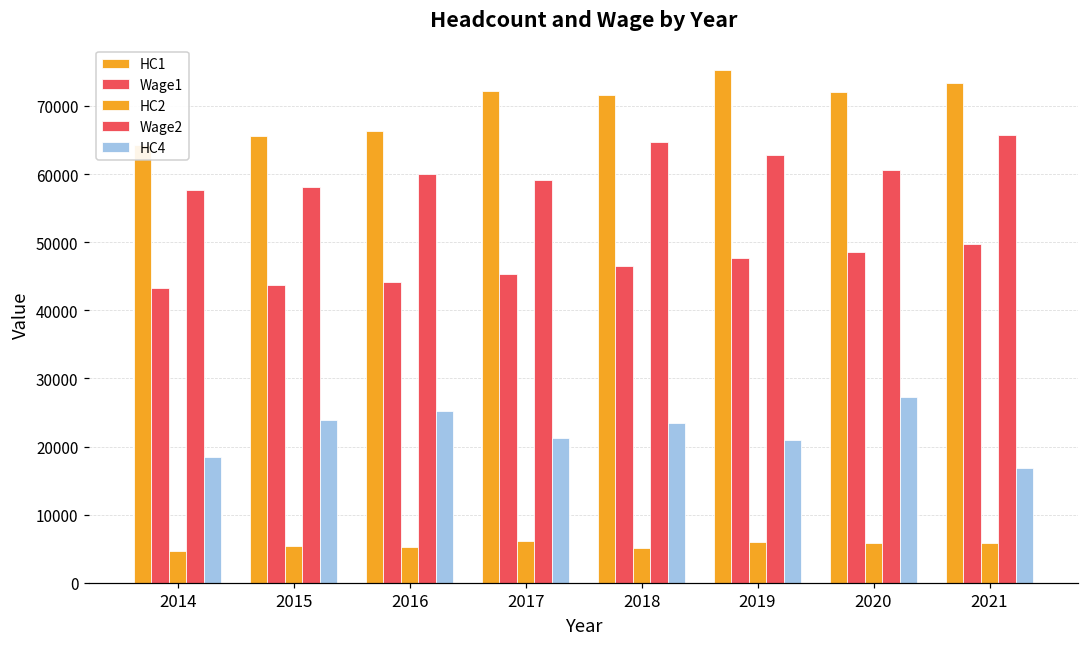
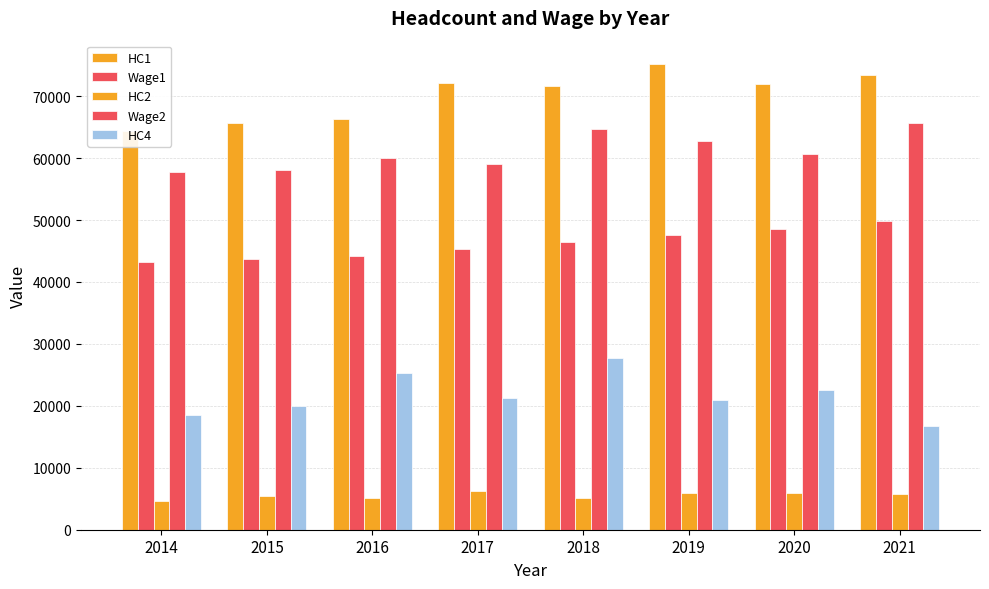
HC4, 2015: 24000 -> 20000
HC4, 2018: 23000 -> 28000
HC4, 2020: 27000 -> 23000
